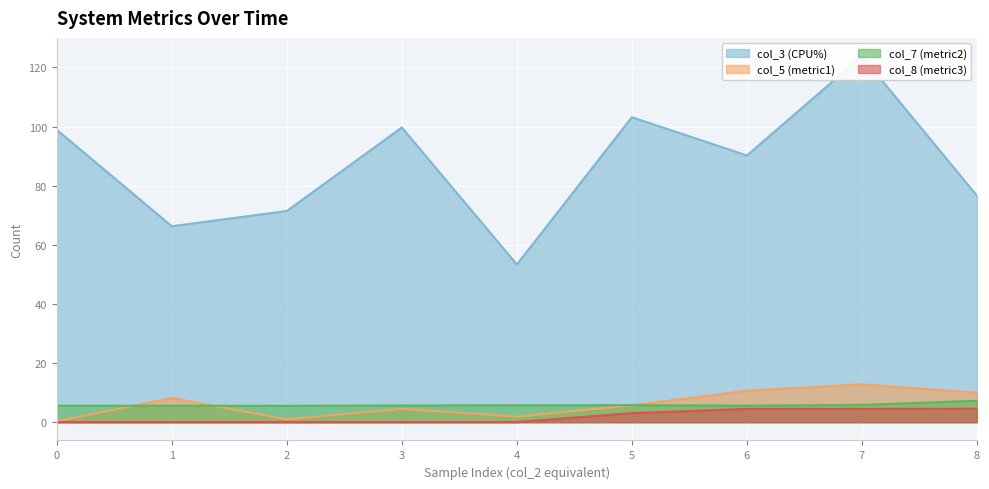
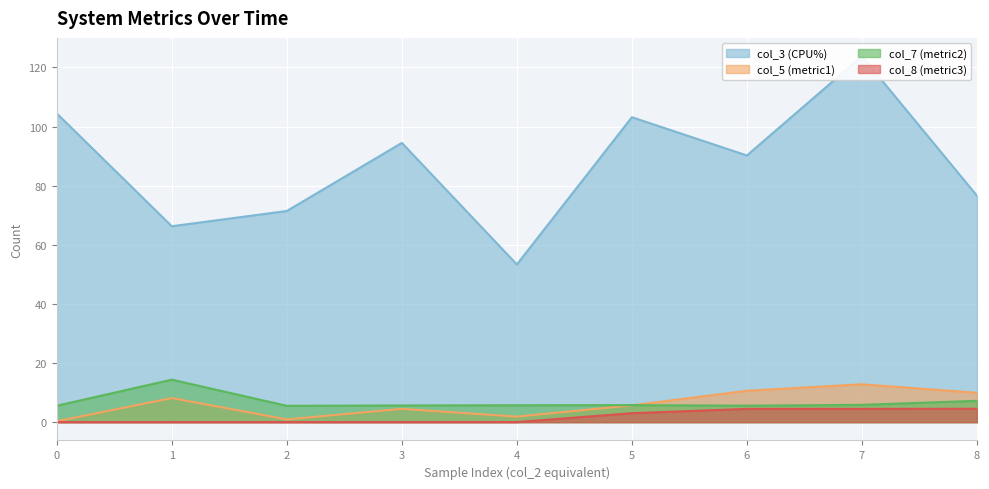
col_3 (CPU%), 0: 99 -> 104
col_7 (metric2), 1: 6 -> 14
col_3 (CPU%), 3: 100 -> 94
